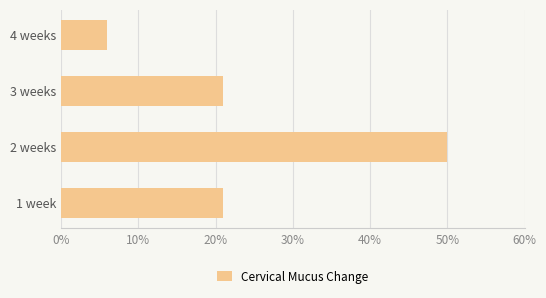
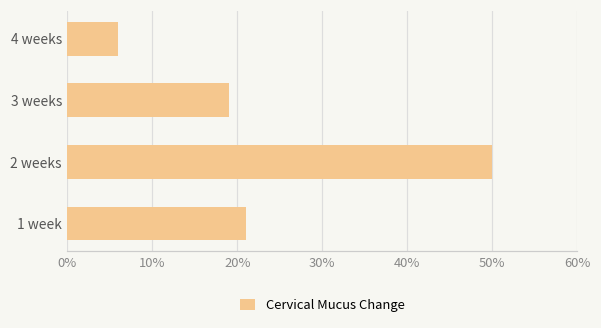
3 weeks: 21% -> 19%
